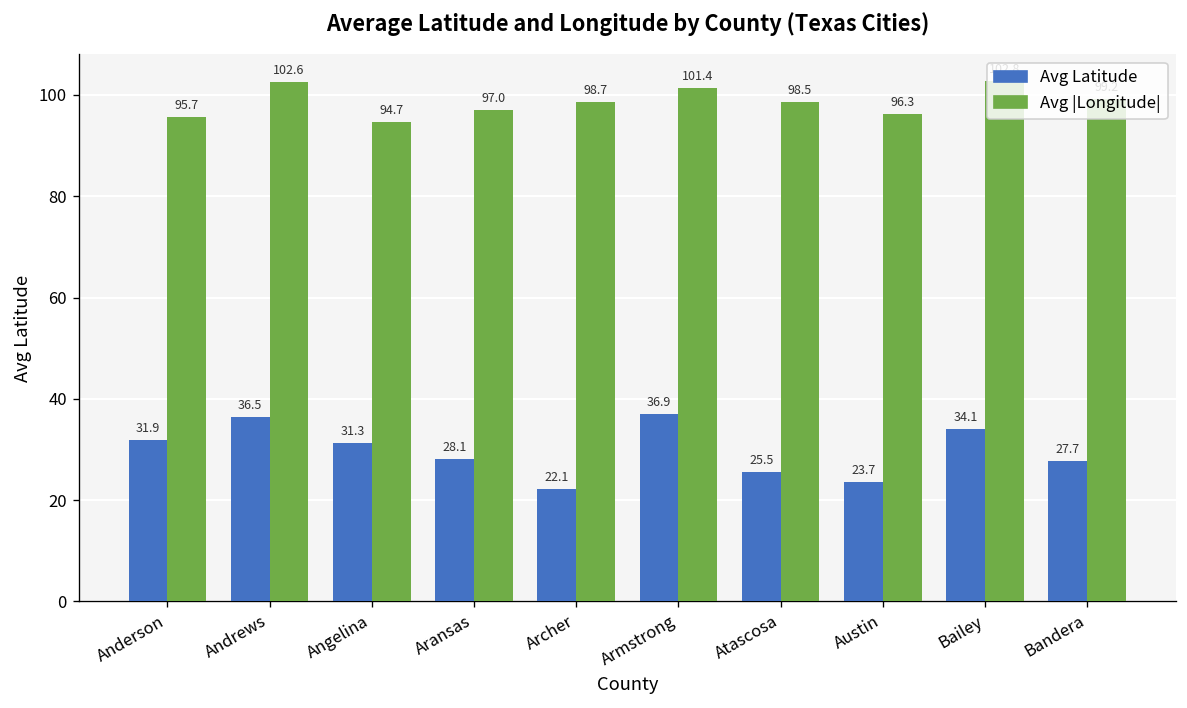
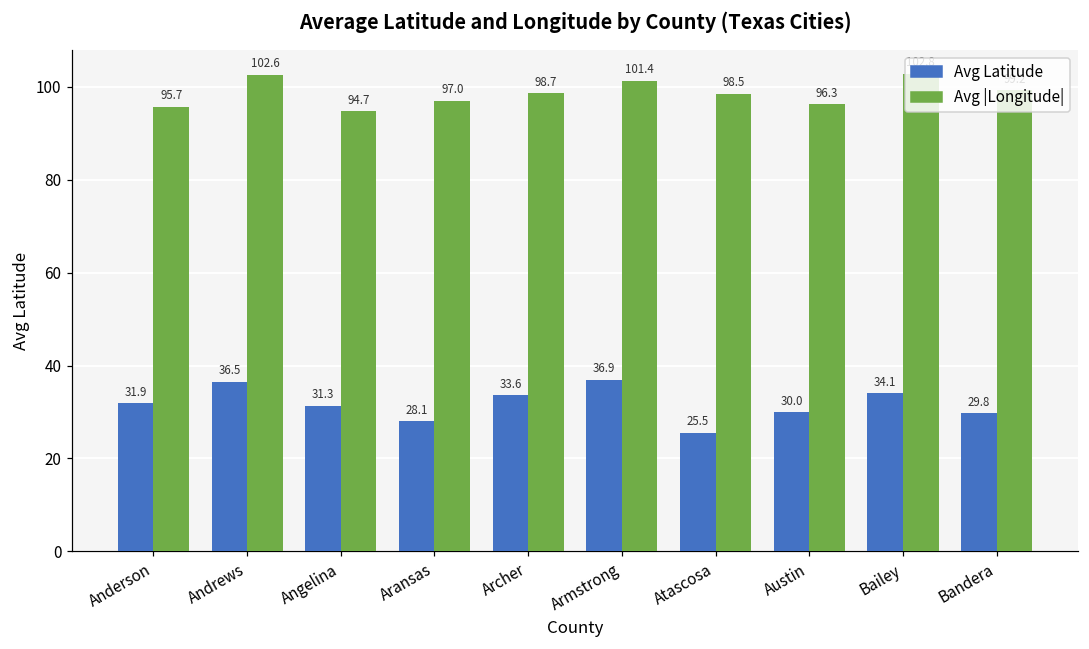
Avg Latitude, Archer: 22.1 -> 33.6
Avg Latitude, Austin: 23.7 -> 30.0
Avg Latitude, Bandera: 27.7 -> 29.8
